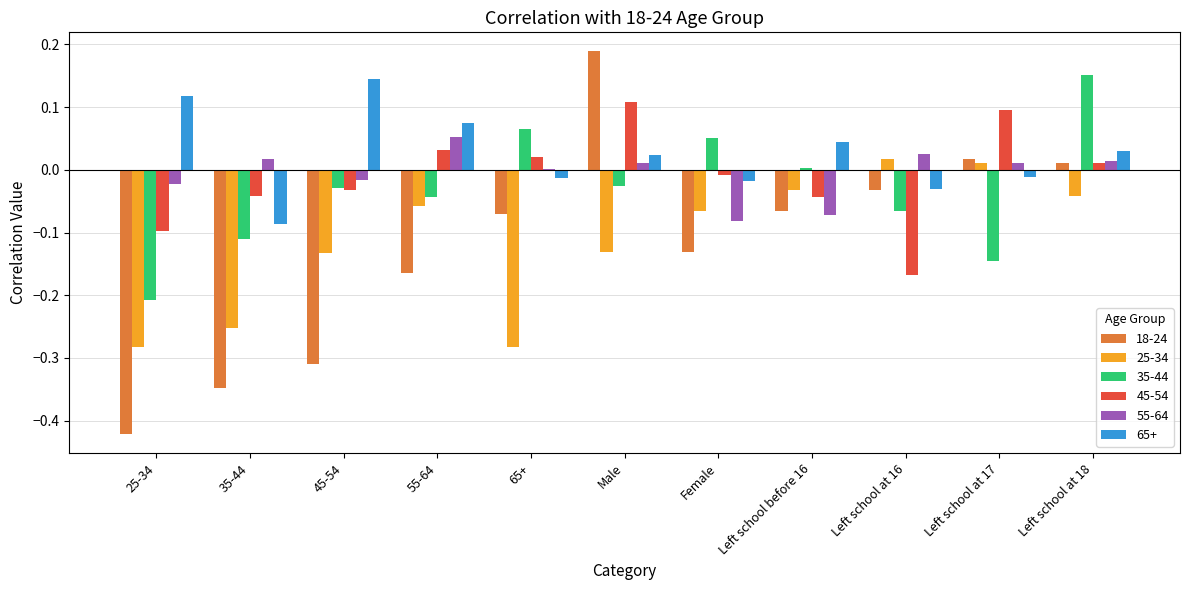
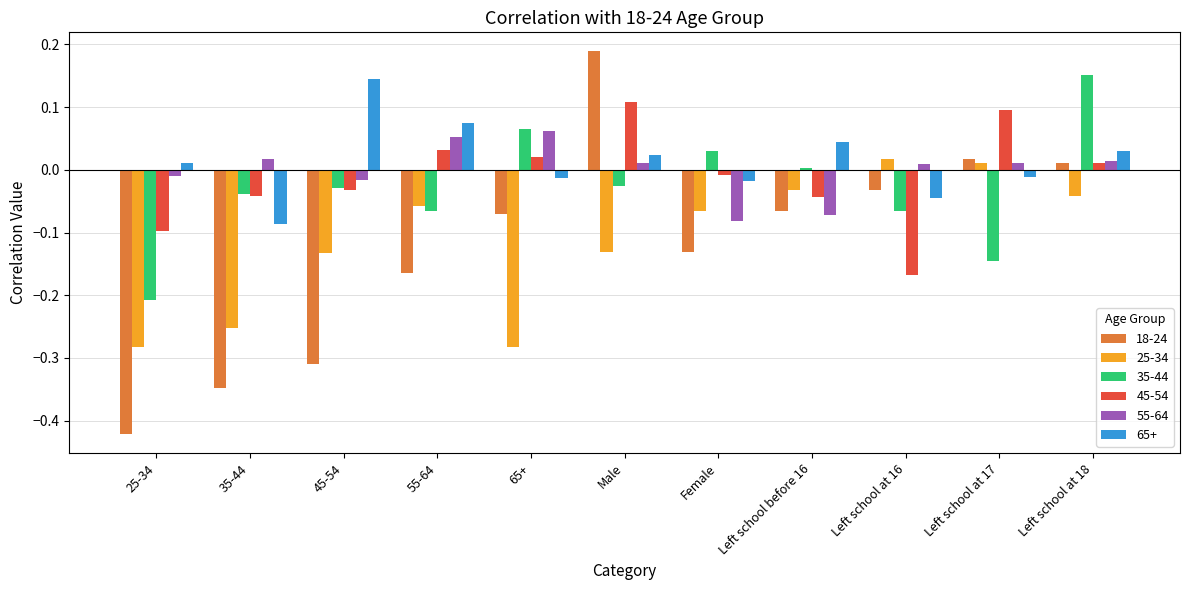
55-64, 25-34: -0.02 -> -0.01
65+, 25-34: 0.12 -> 0.01
35-44, 35-44: -0.11 -> -0.04
35-44, 55-64: -0.04 -> -0.07
55-64, 65+: 0.00 -> 0.06
35-44, Female: 0.05 -> 0.03
55-64, Left school at 16: 0.03 -> 0.01
65+, Left school at 16: -0.03 -> -0.04
